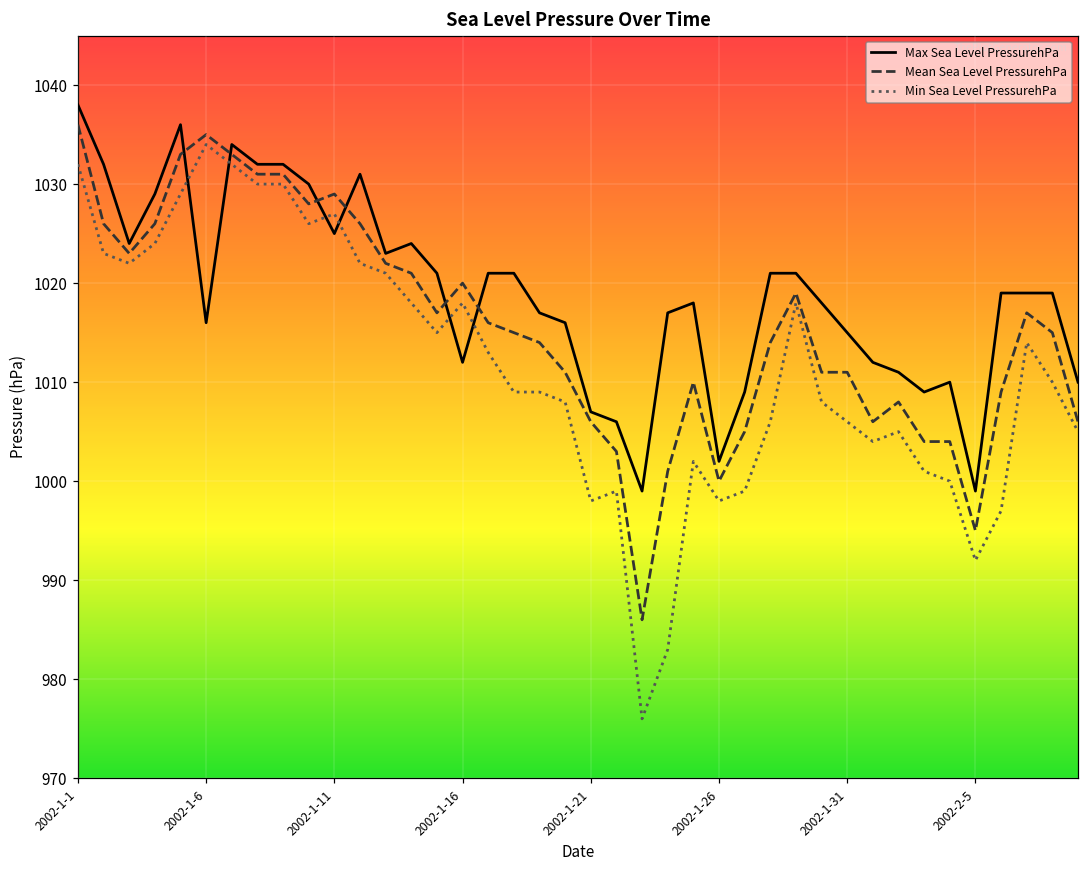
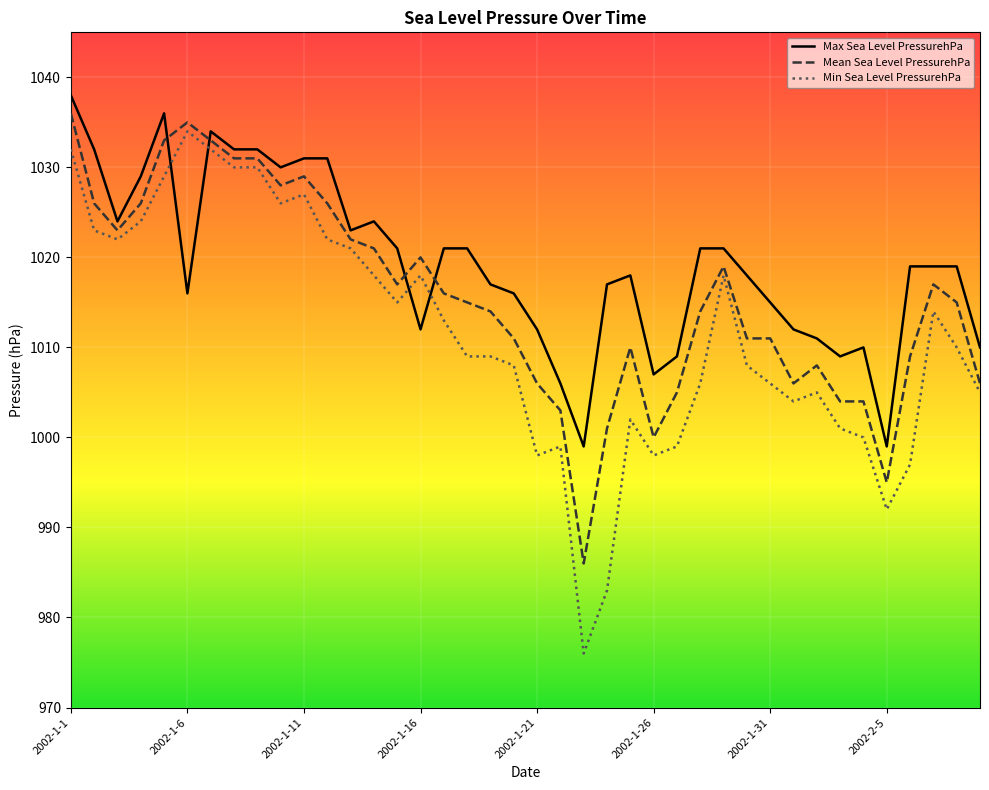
Max Sea Level PressurehPa, 2002-1-11: 1025 -> 1031
Max Sea Level PressurehPa, 2002-1-21: 1007 -> 1012
Max Sea Level PressurehPa, 2002-1-26: 1002 -> 1007
